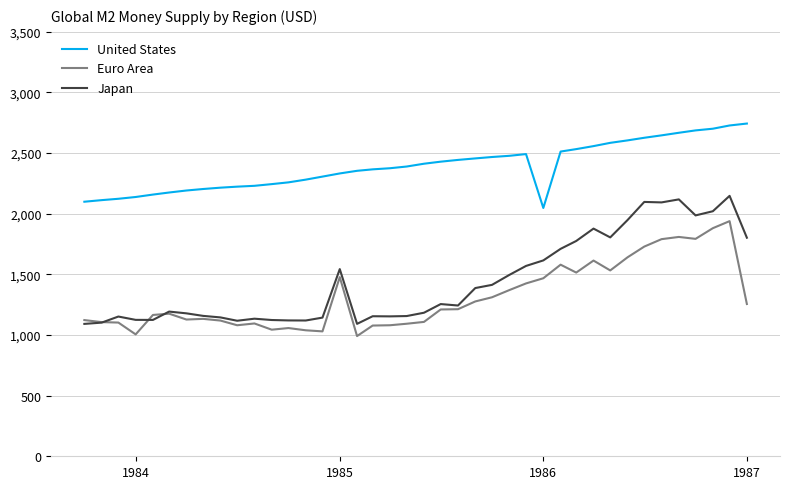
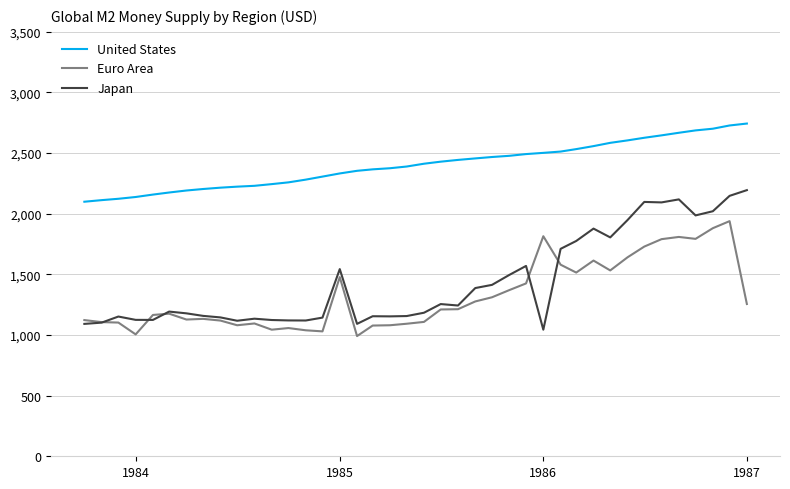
United States, 1986: 2,050 -> 2,500
Euro Area, 1986: 1,470 -> 1,810
Japan, 1986: 1,620 -> 1,040
Japan, 1987: 1,800 -> 2,190
